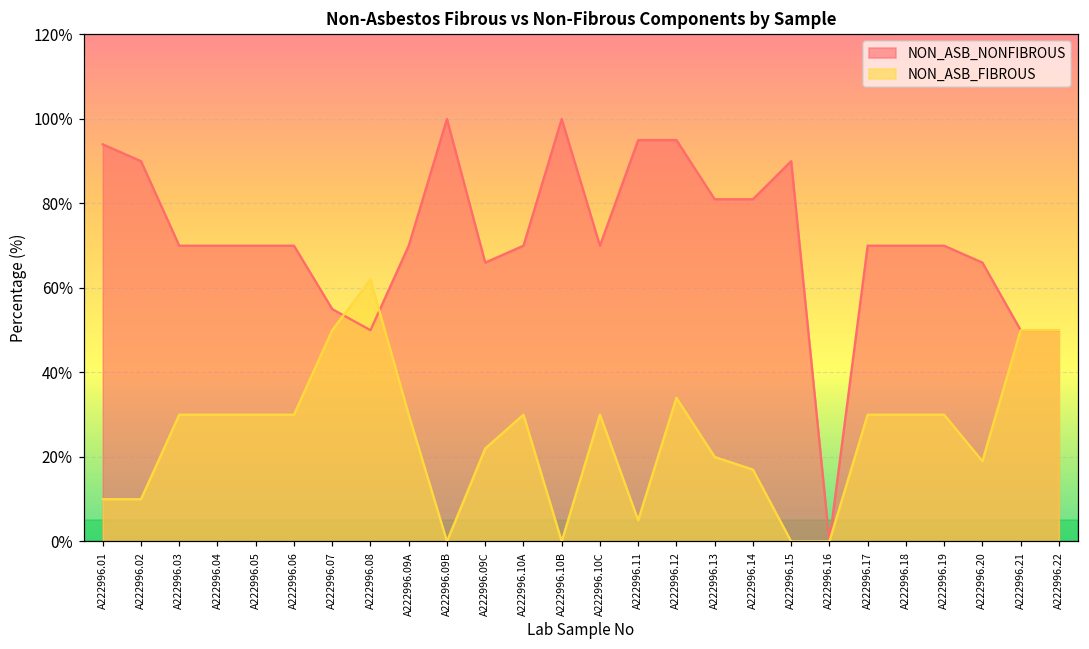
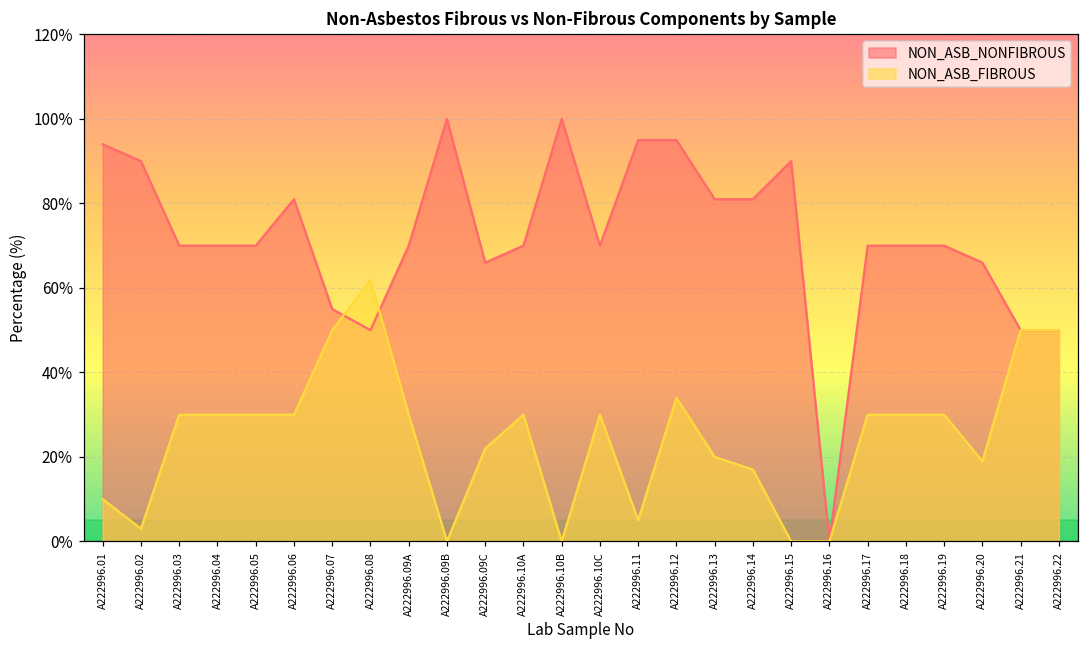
NON_ASB_FIBROUS, A222996.02: 10% -> 3%
NON_ASB_NONFIBROUS, A222996.06: 70% -> 81%
